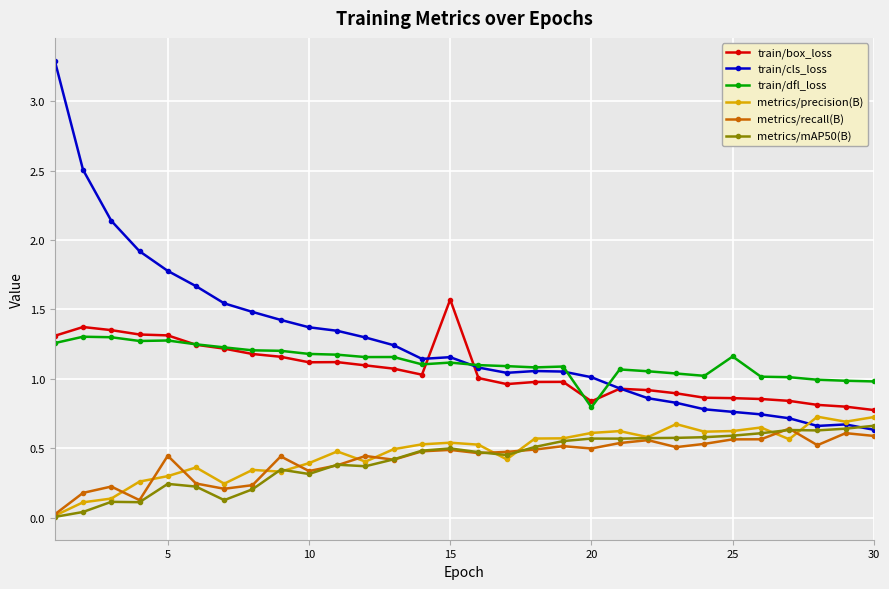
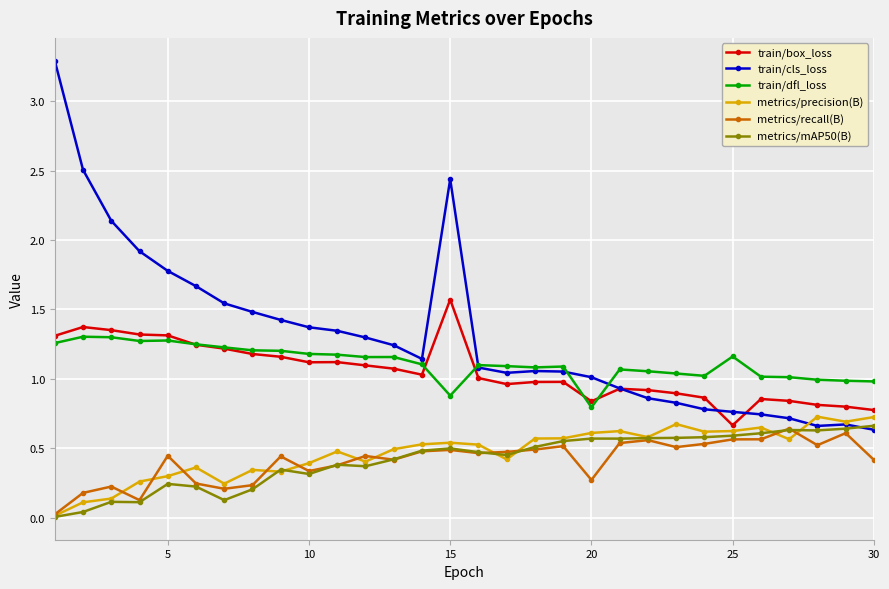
train/cls_loss, 15: 1.16 -> 2.44
train/dfl_loss, 15: 1.12 -> 0.88
metrics/recall(B), 20: 0.50 -> 0.27
train/box_loss, 25: 0.86 -> 0.66
metrics/recall(B), 30: 0.59 -> 0.42
